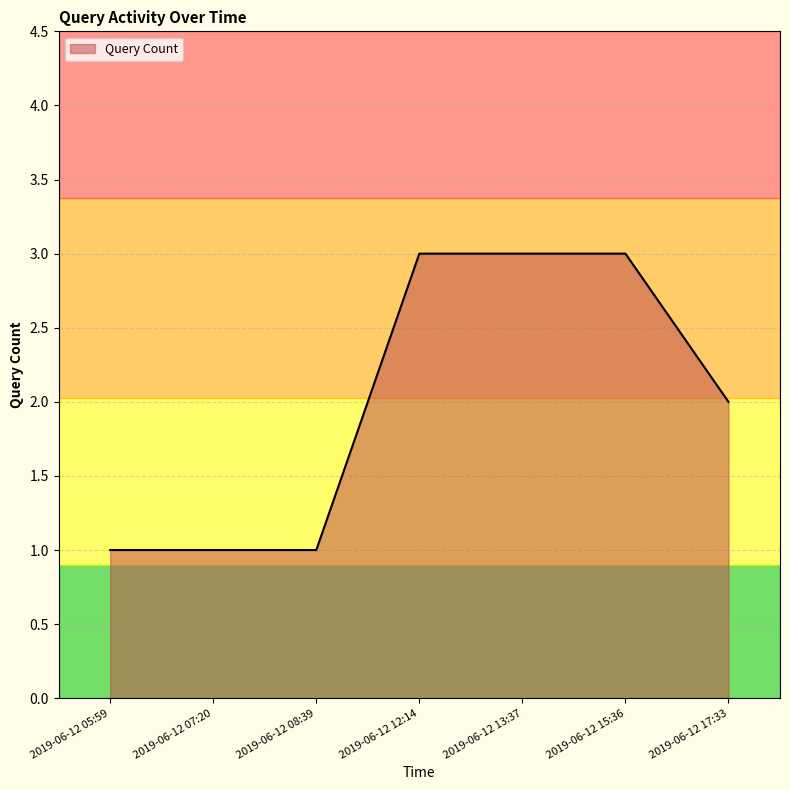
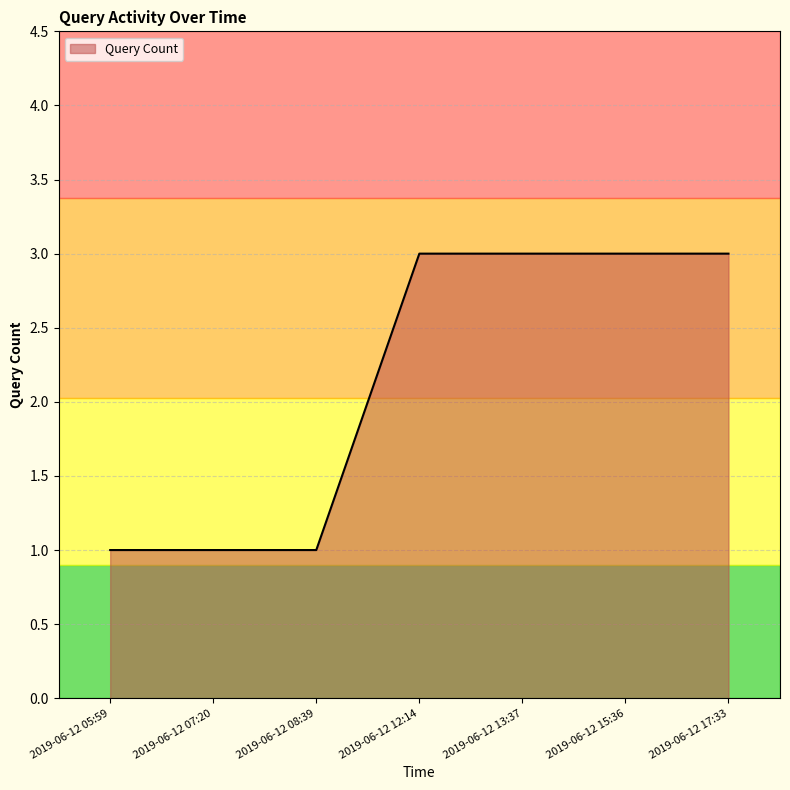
2019-06-12 17:33: 2 -> 3
